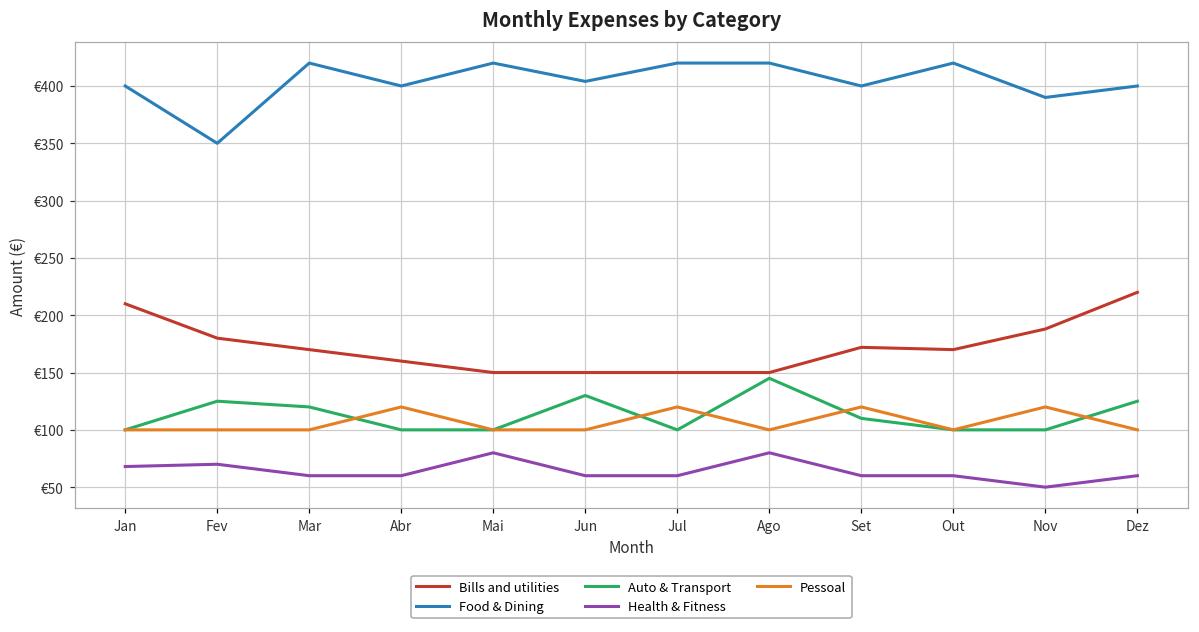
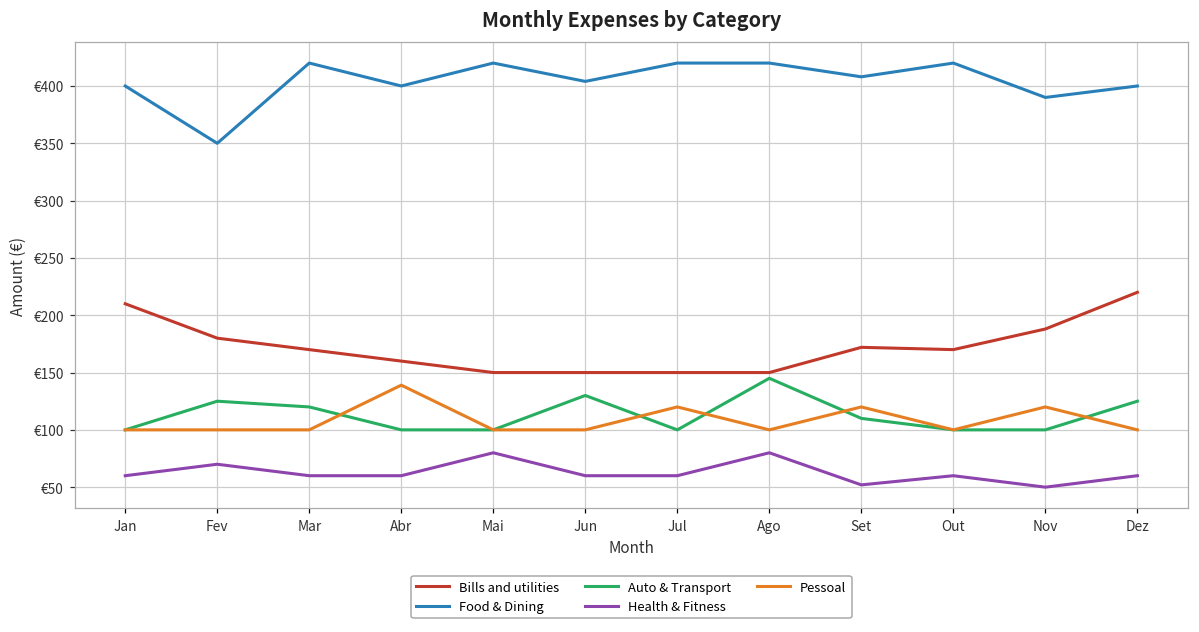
Health & Fitness, Jan: €68 -> €60
Pessoal, Abr: €120 -> €139
Food & Dining, Set: €400 -> €408
Health & Fitness, Set: €60 -> €52
